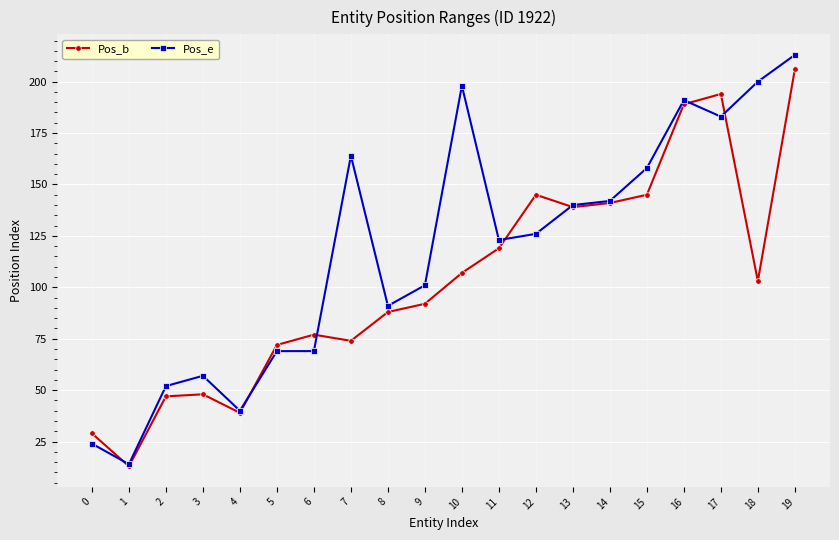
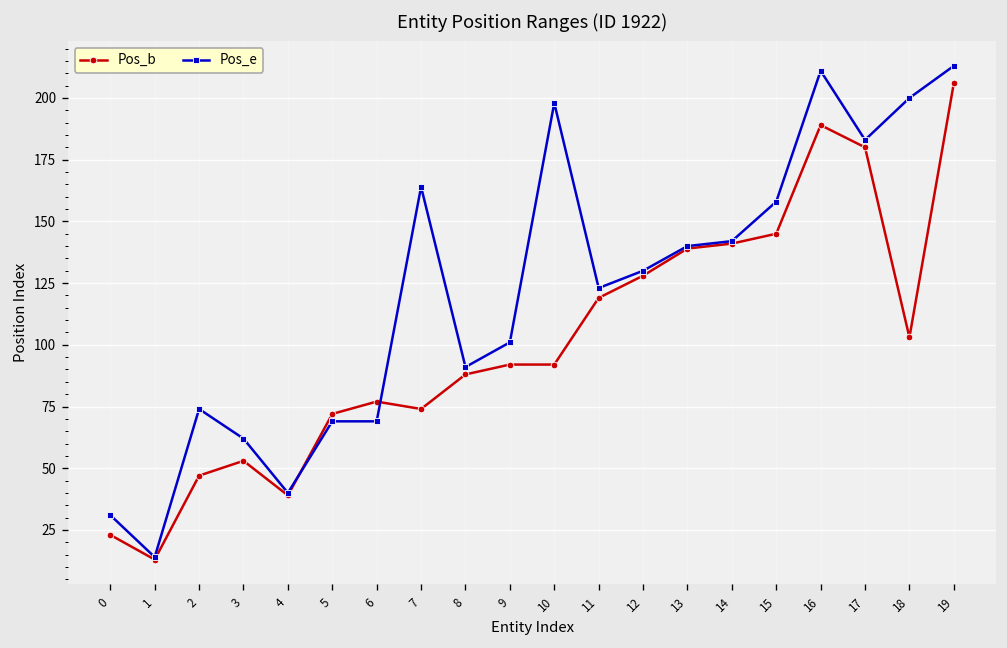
Pos_b, 0: 29 -> 23
Pos_e, 0: 24 -> 31
Pos_e, 2: 52 -> 74
Pos_b, 3: 48 -> 53
Pos_e, 3: 57 -> 62
Pos_b, 10: 107 -> 92
Pos_b, 12: 145 -> 128
Pos_e, 12: 126 -> 130
Pos_e, 16: 191 -> 211
Pos_b, 17: 194 -> 180
